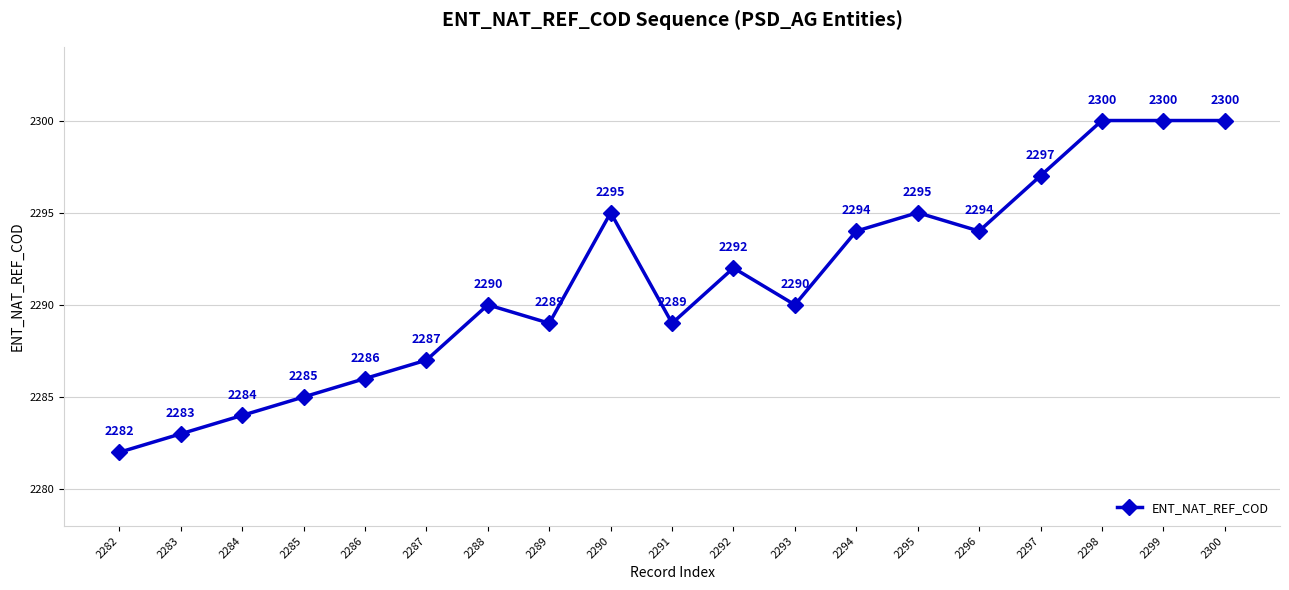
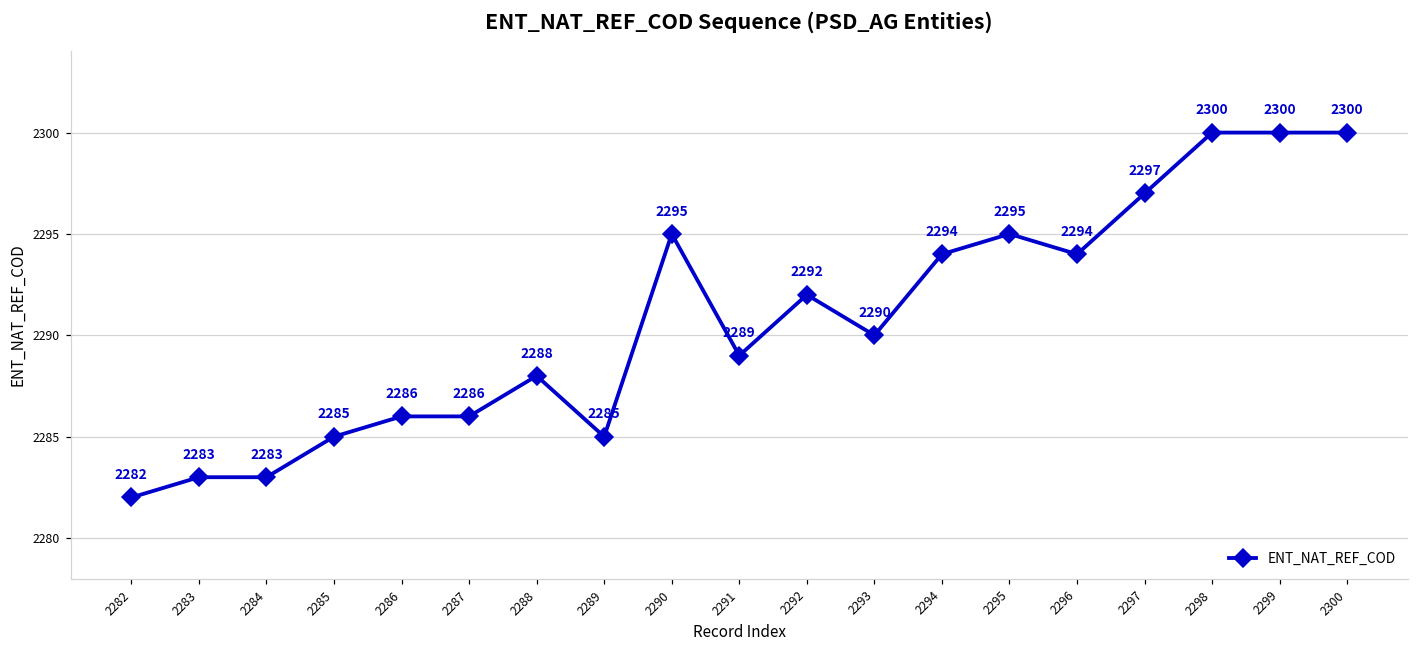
2284: 2284 -> 2283
2287: 2287 -> 2286
2288: 2290 -> 2288
2289: 2289 -> 2285
